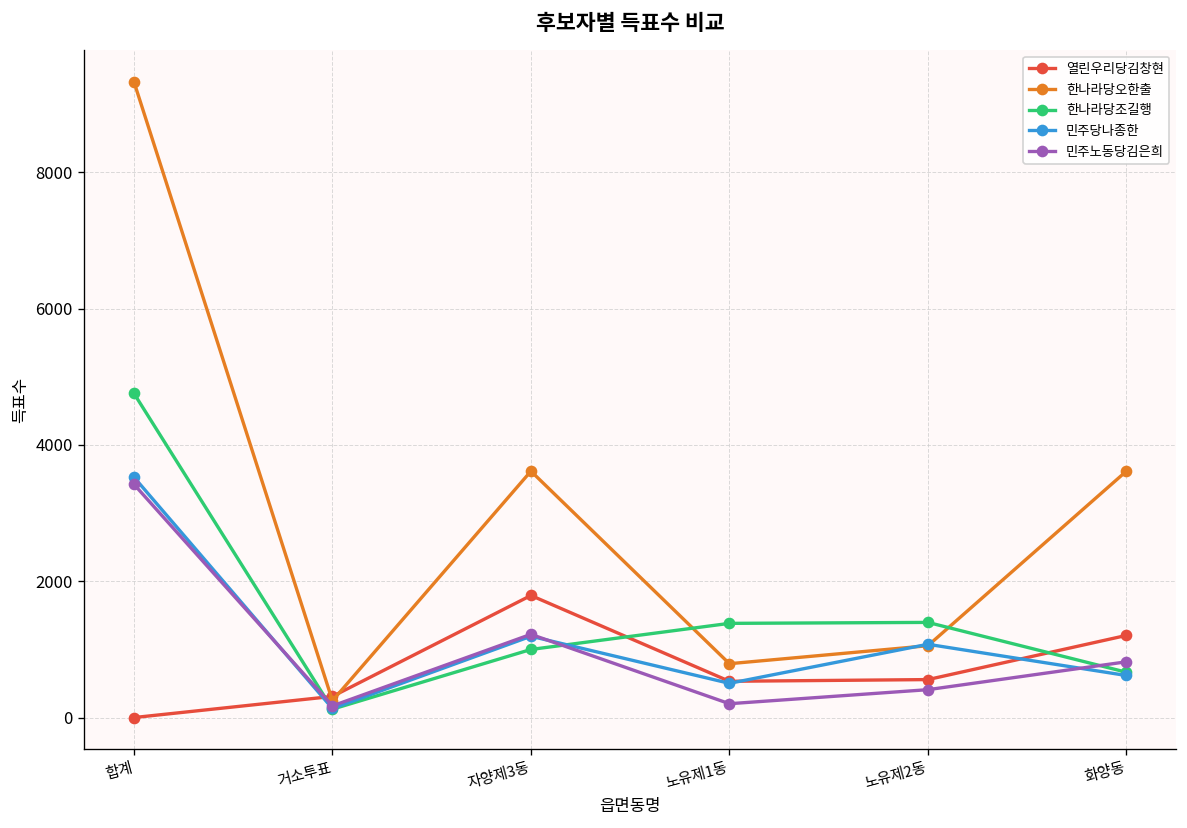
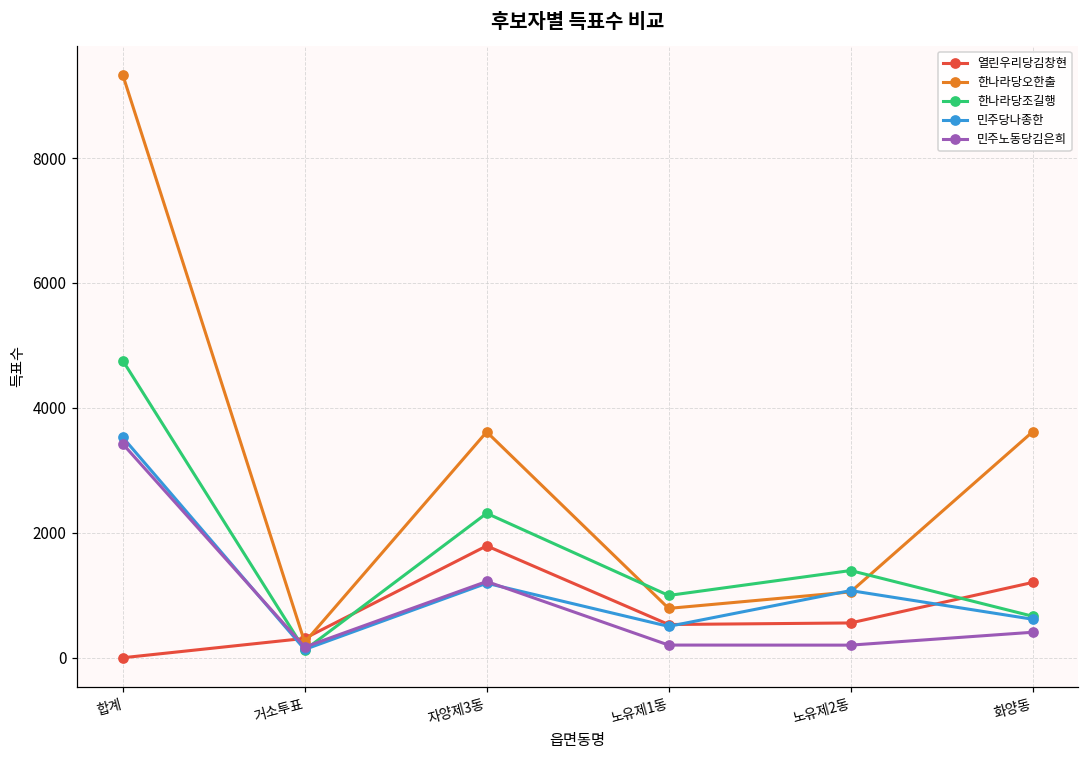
한나라당조길행, 자양제3동: 1000 -> 2300
한나라당조길행, 노유제1동: 1400 -> 1000
민주노동당김은희, 노유제2동: 400 -> 200
민주노동당김은희, 화양동: 800 -> 400
